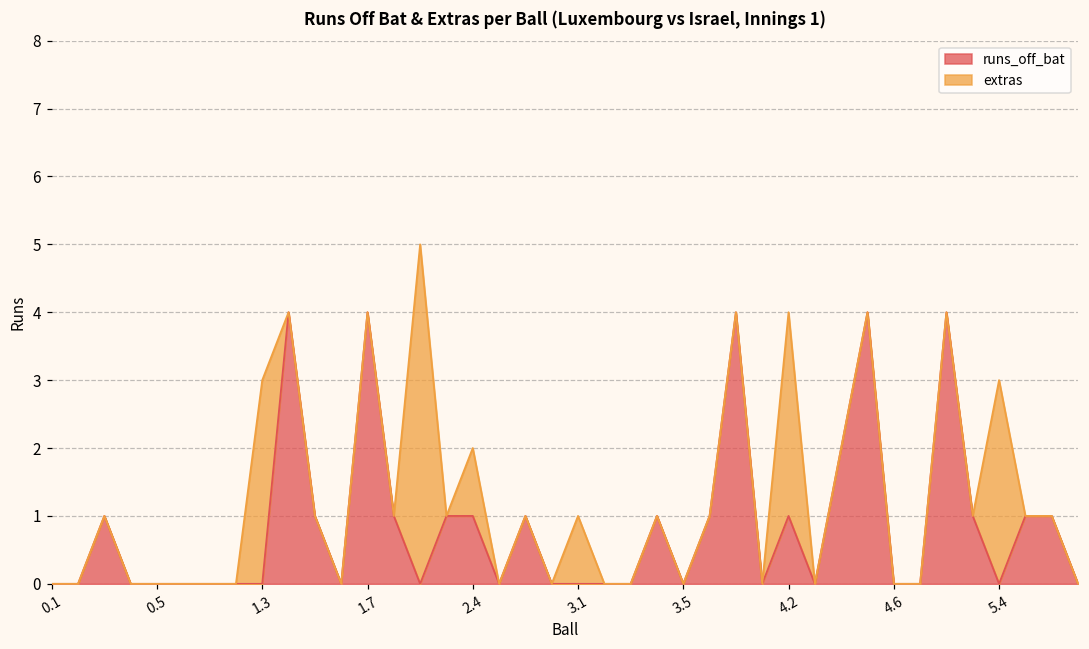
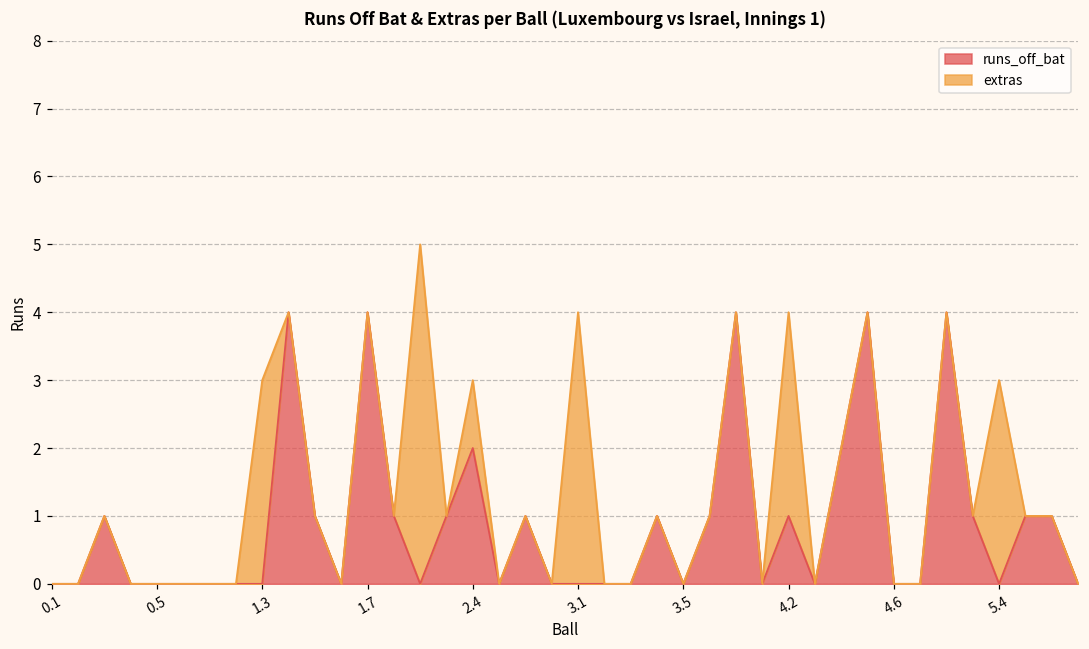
runs_off_bat, 2.4: 1 -> 2
extras, 3.1: 1 -> 4
